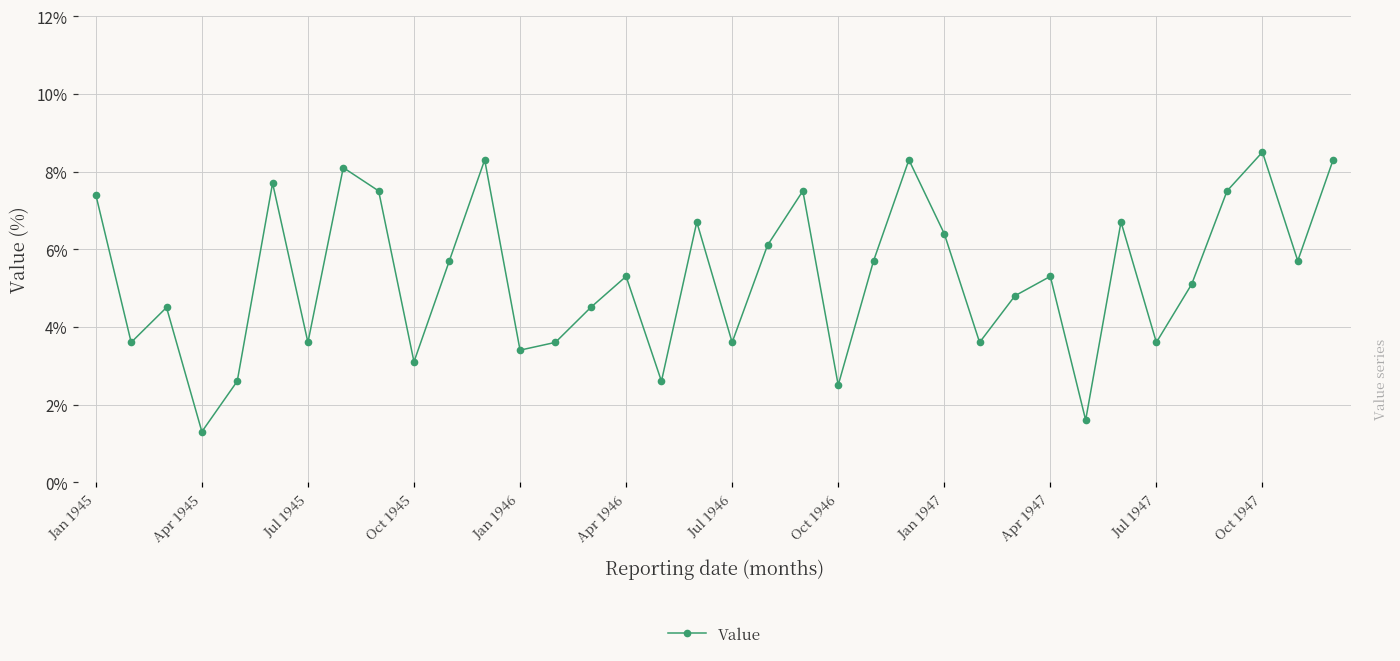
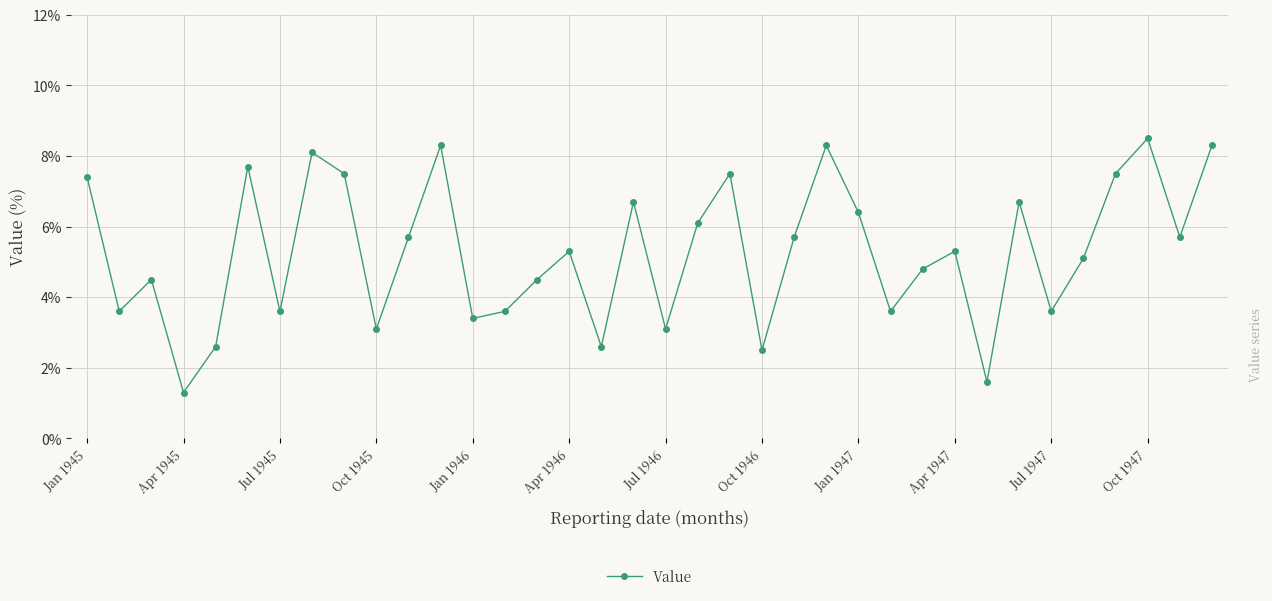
Jul 1946: 3.6% -> 3.1%
